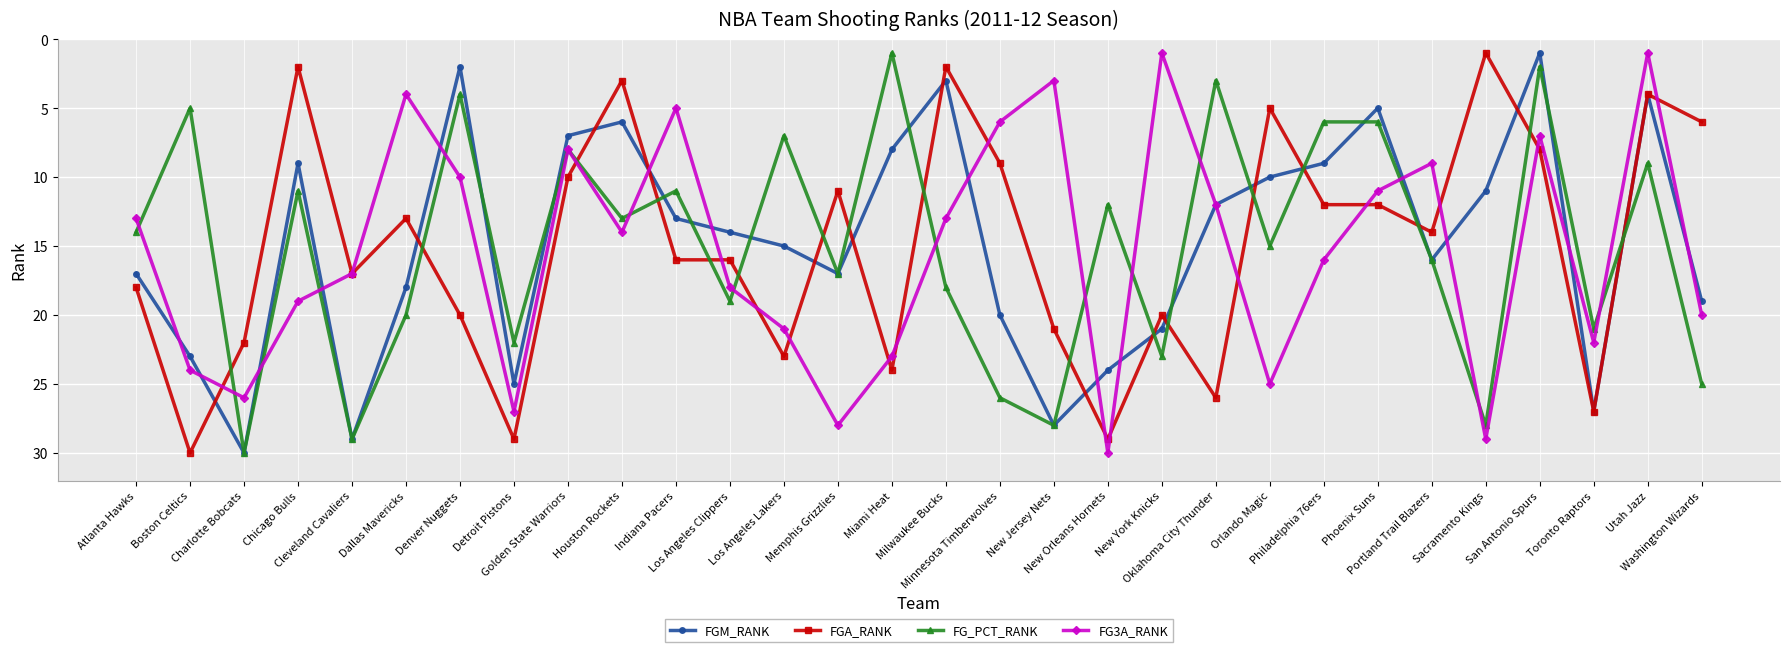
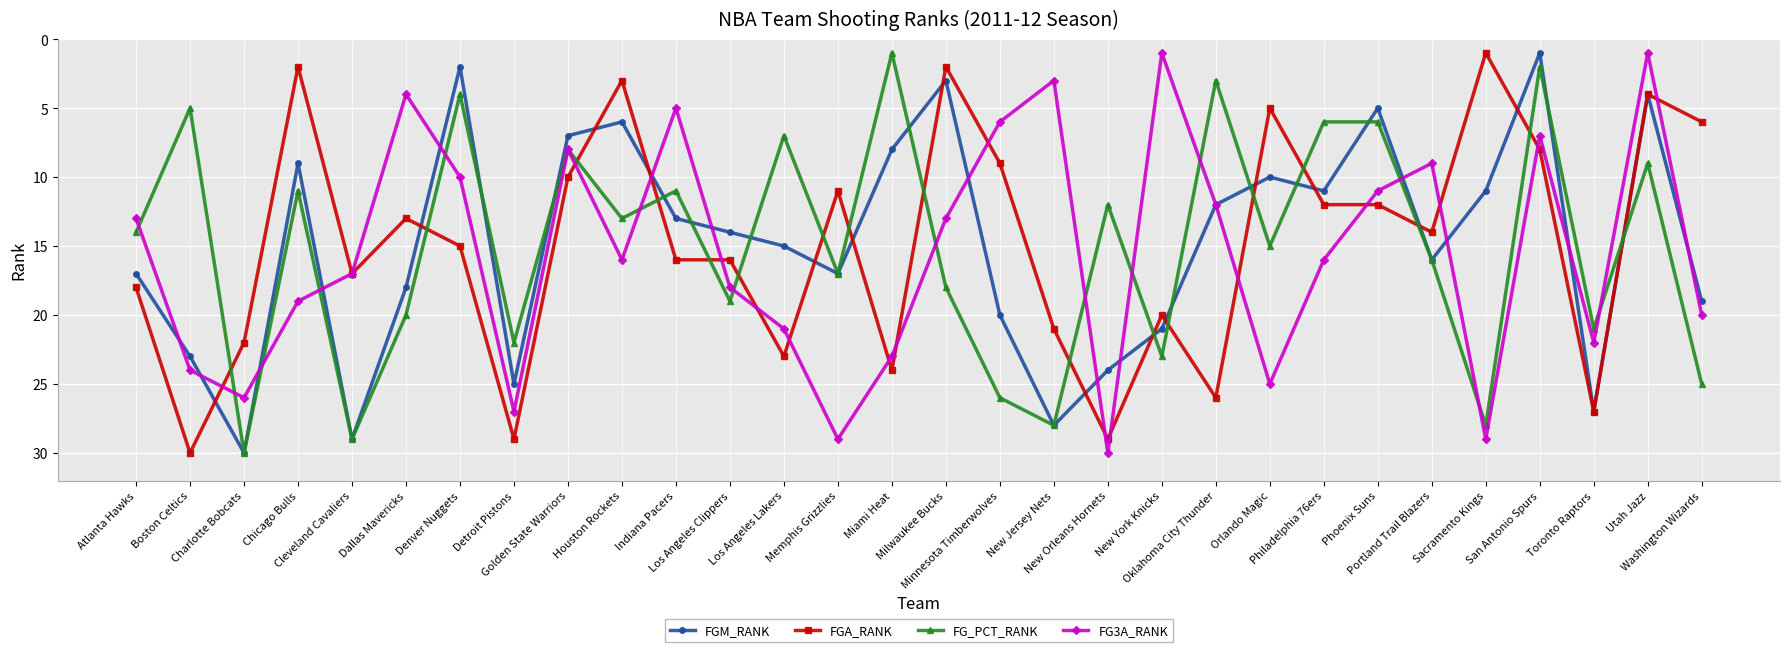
FGA_RANK, Denver Nuggets: 20 -> 15
FG3A_RANK, Houston Rockets: 14 -> 16
FG3A_RANK, Memphis Grizzlies: 28 -> 29
FGM_RANK, Philadelphia 76ers: 9 -> 11
